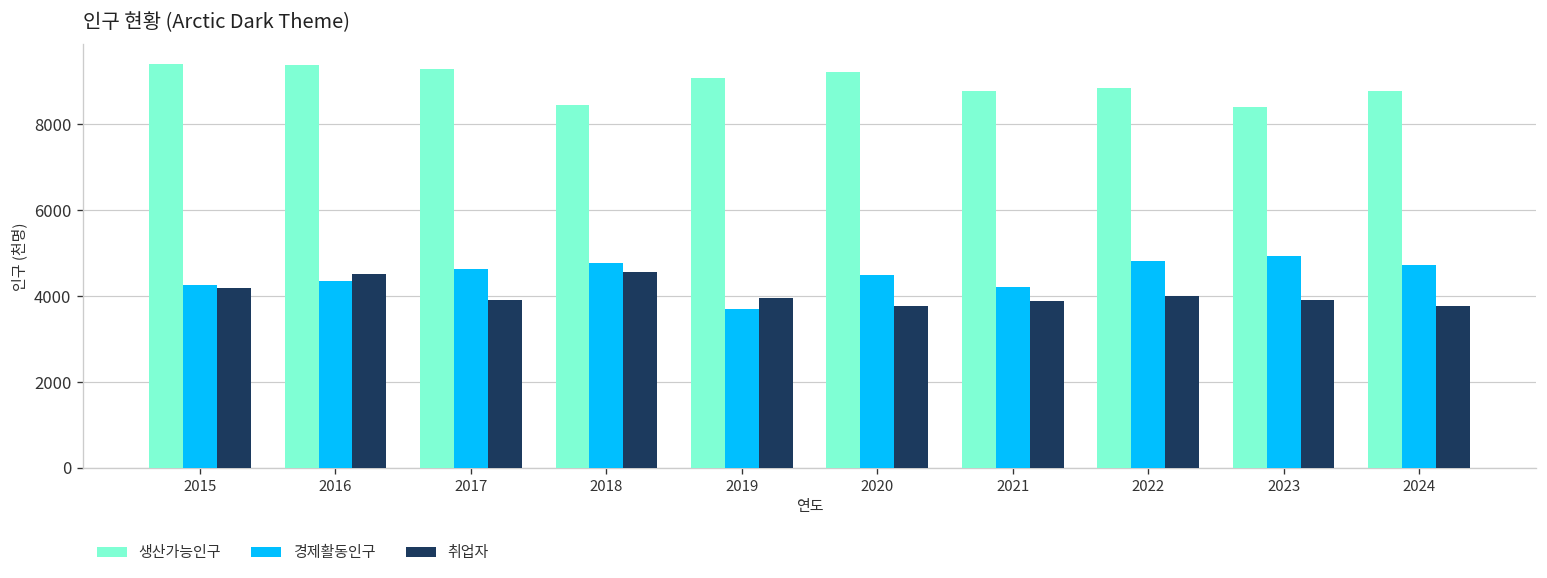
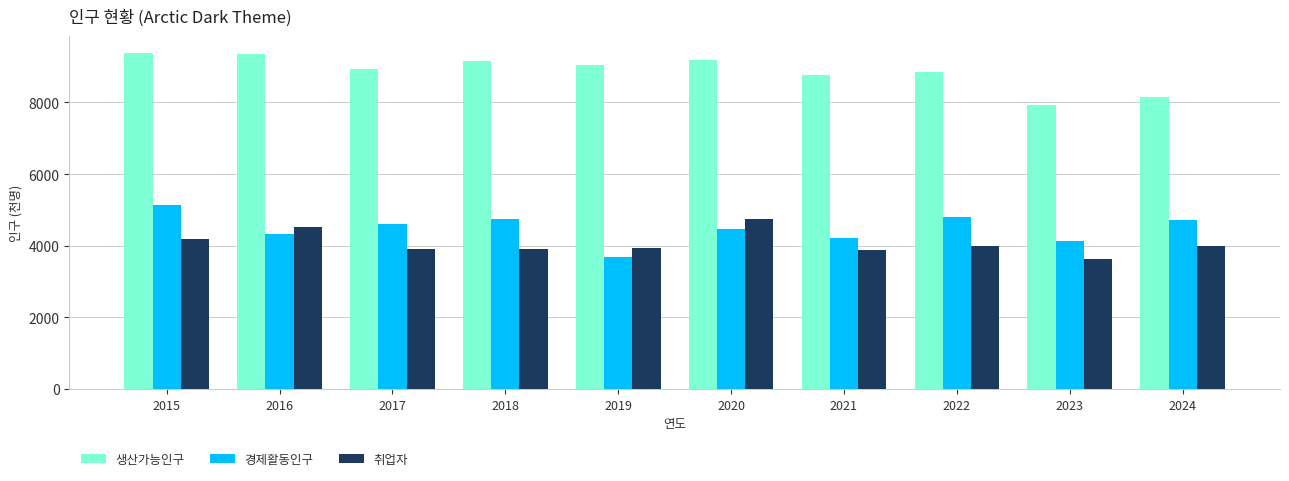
경제활동인구, 2015: 4300 -> 5100
생산가능인구, 2017: 9300 -> 8900
생산가능인구, 2018: 8400 -> 9100
취업자, 2018: 4600 -> 3900
취업자, 2020: 3800 -> 4800
생산가능인구, 2023: 8400 -> 7900
경제활동인구, 2023: 4900 -> 4100
취업자, 2023: 3900 -> 3600
생산가능인구, 2024: 8800 -> 8200
취업자, 2024: 3800 -> 4000
